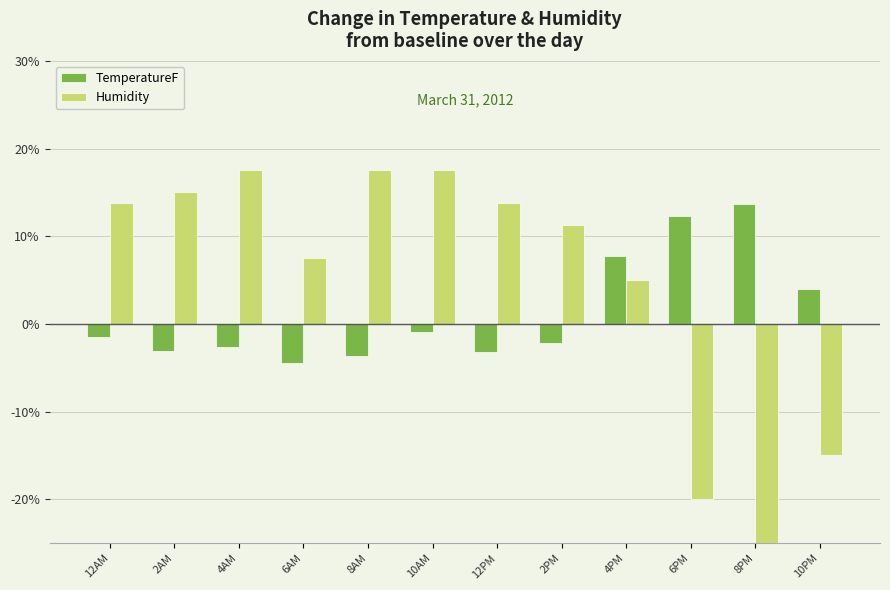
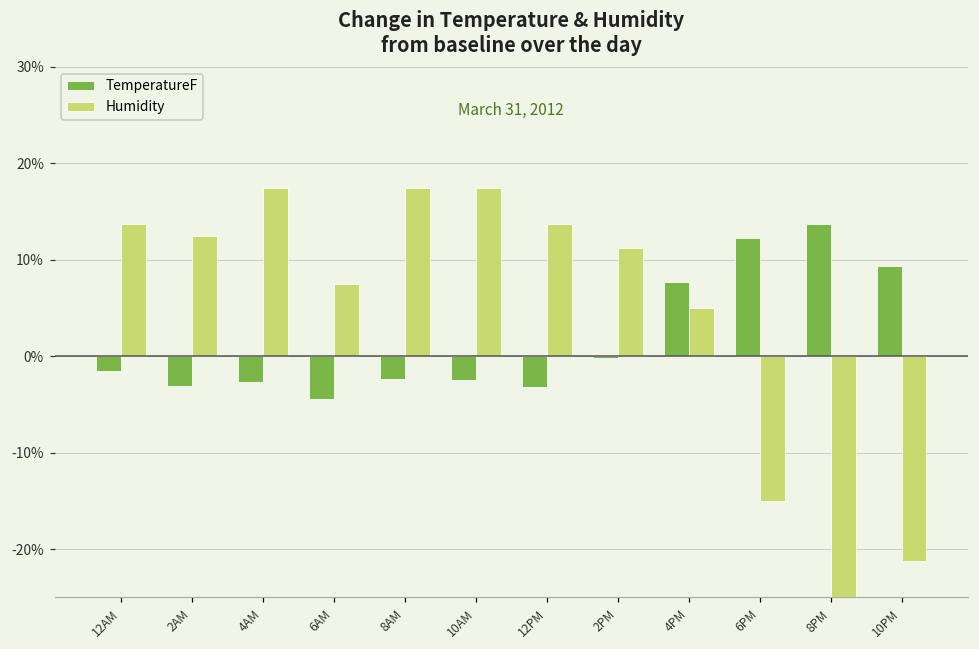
Humidity, 2AM: 15% -> 13%
TemperatureF, 8AM: -4% -> -2%
TemperatureF, 10AM: -1% -> -2%
TemperatureF, 2PM: -2% -> 0%
Humidity, 6PM: -20% -> -15%
TemperatureF, 10PM: 4% -> 9%
Humidity, 10PM: -15% -> -21%
